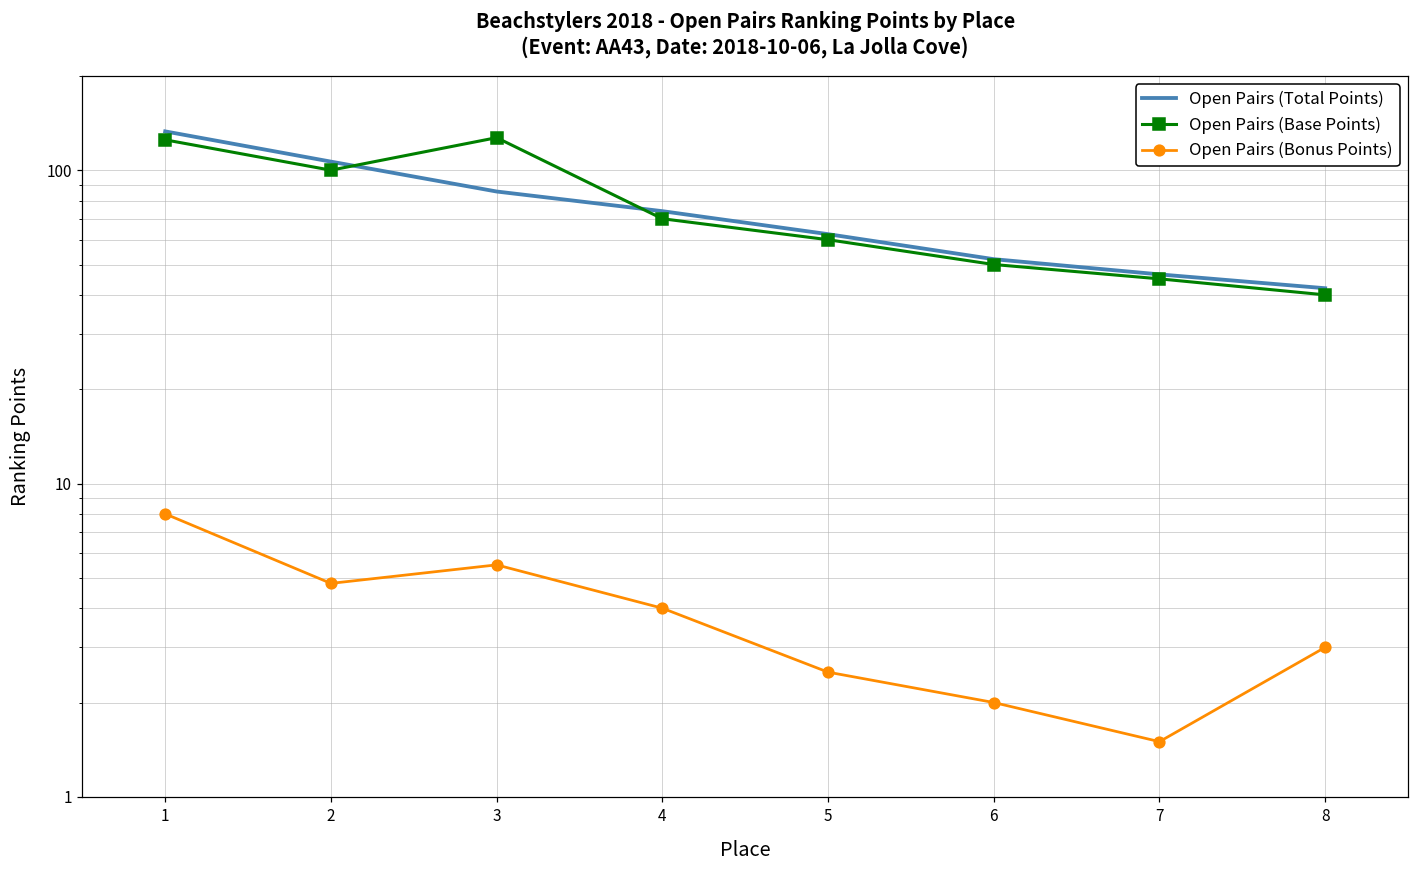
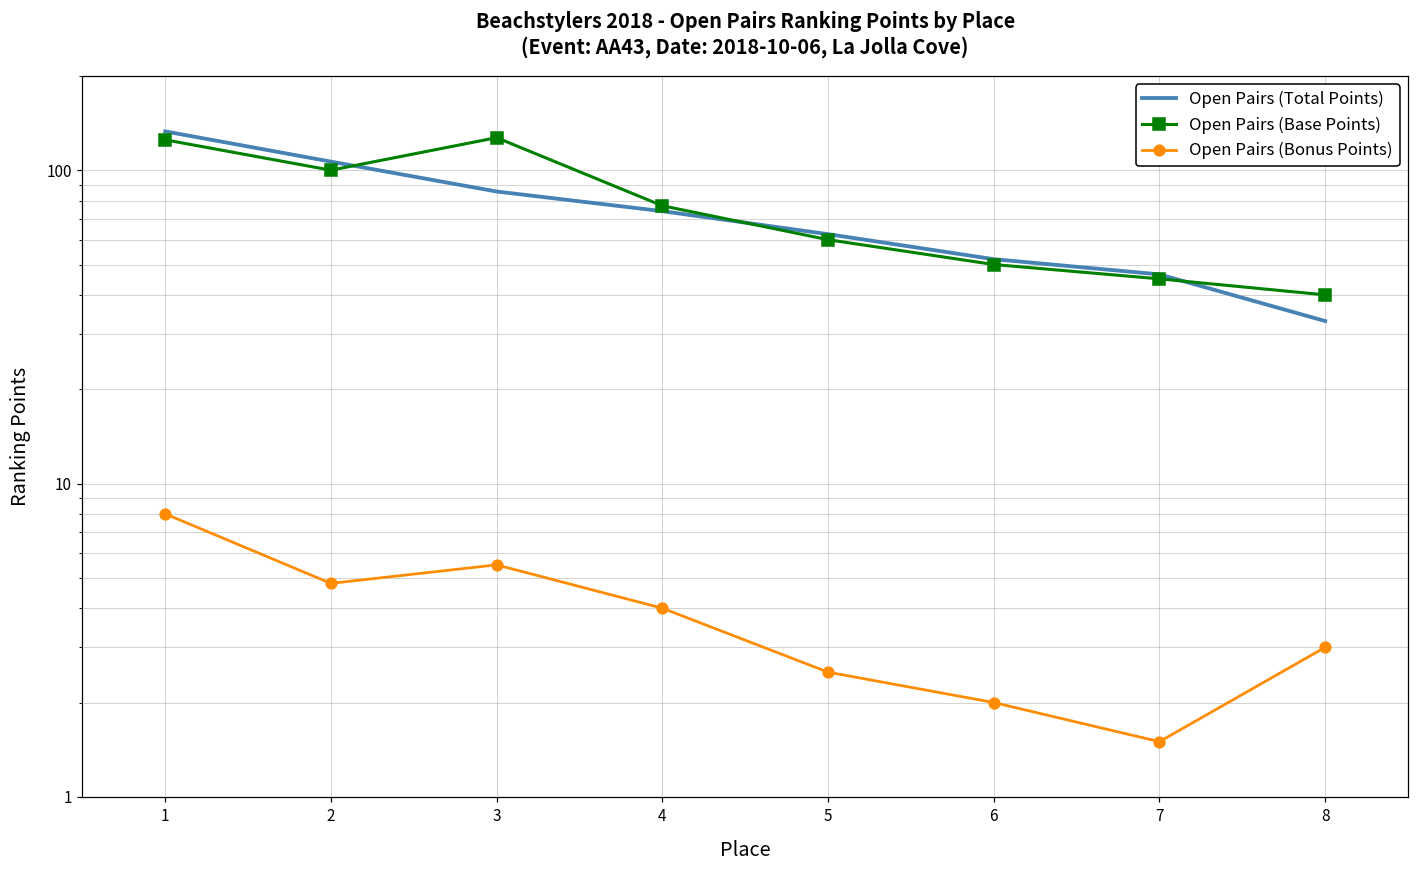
Open Pairs (Base Points), 4: 70 -> 77
Open Pairs (Total Points), 8: 42 -> 33
